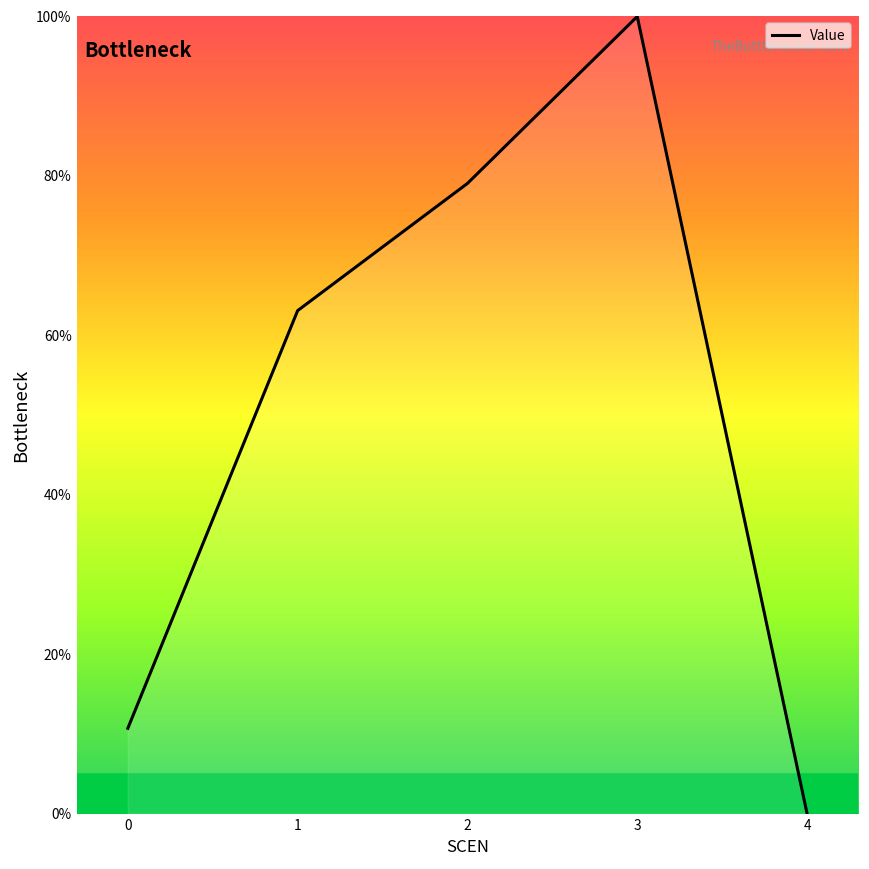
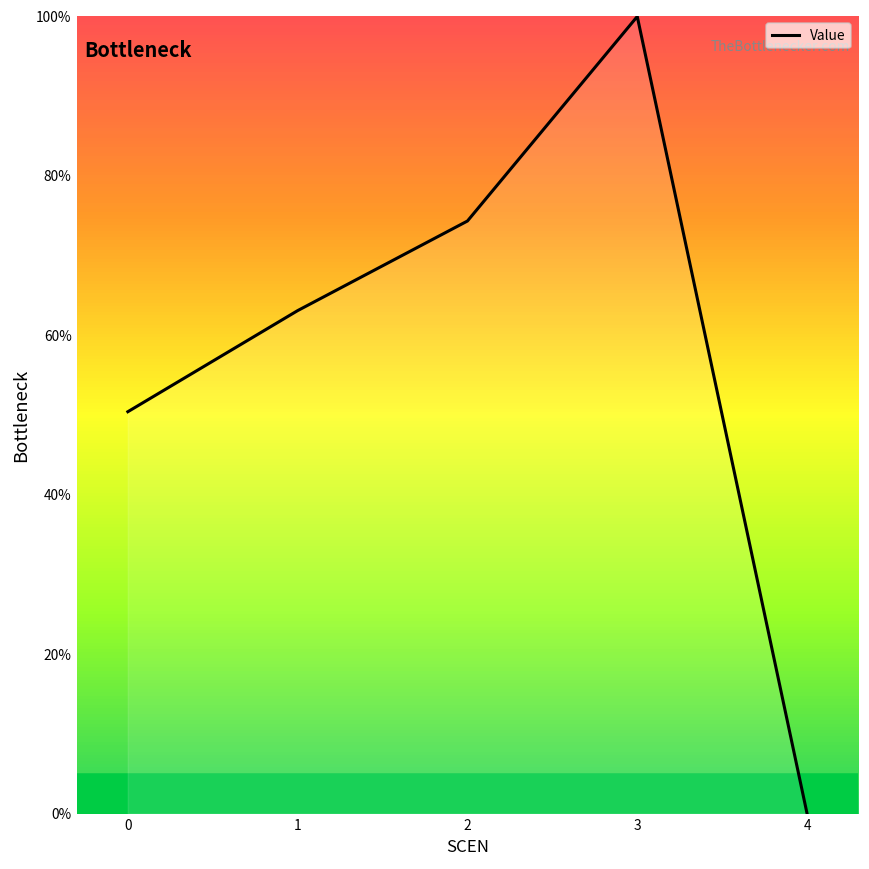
0: 11% -> 50%
2: 79% -> 74%
